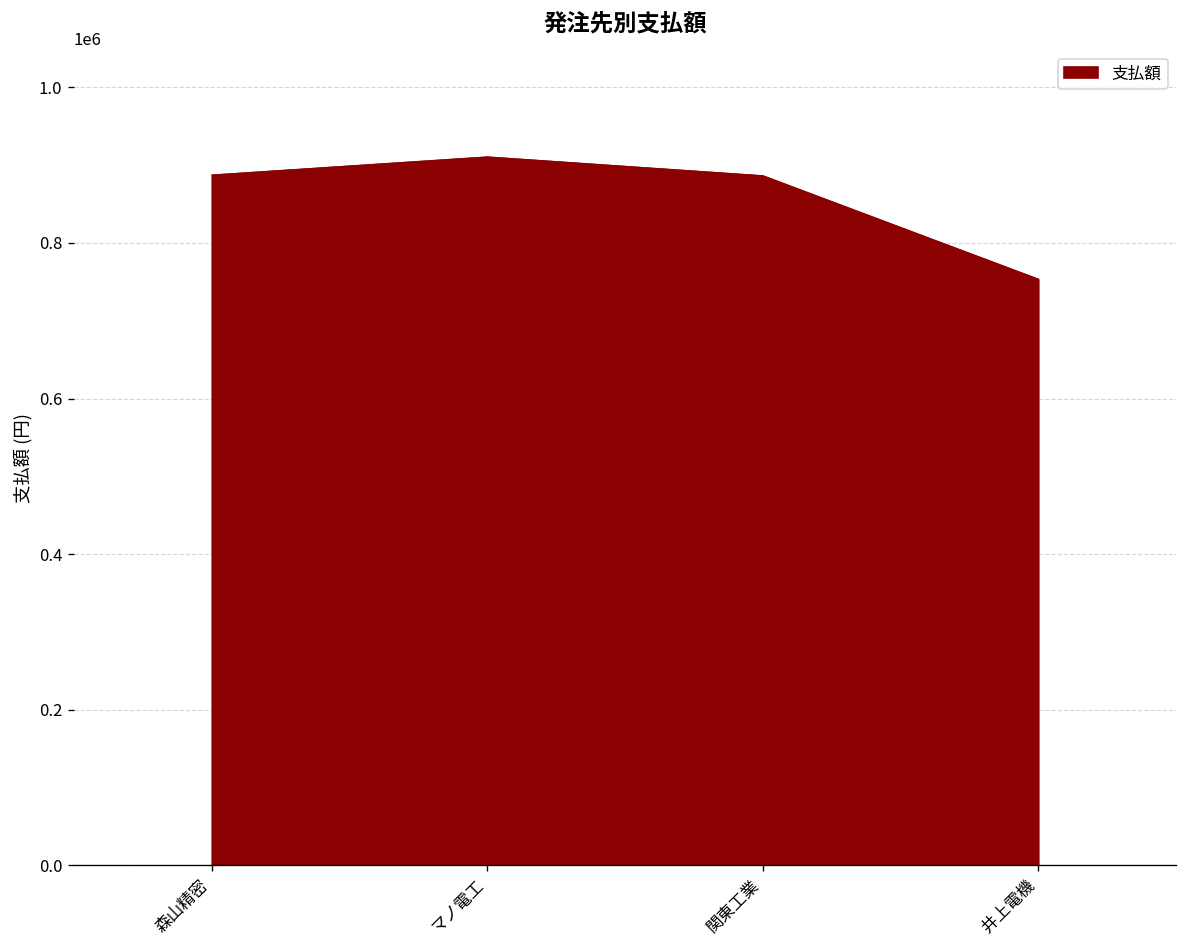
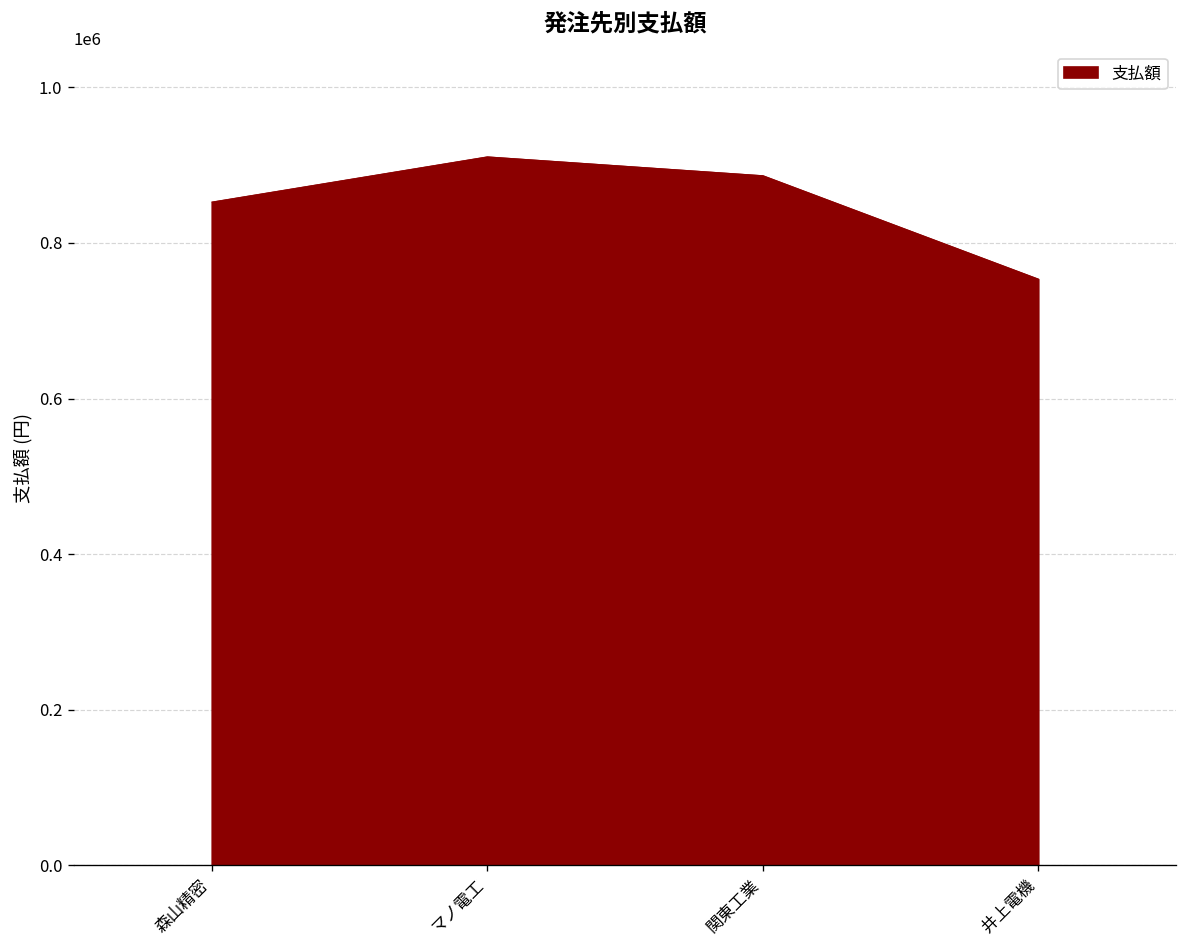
森山精密: 890000 -> 850000
